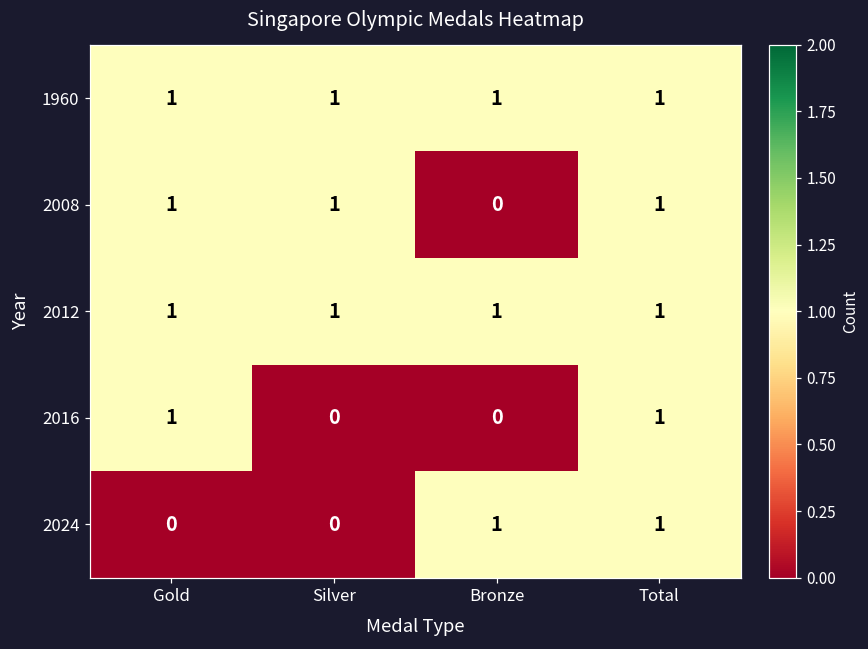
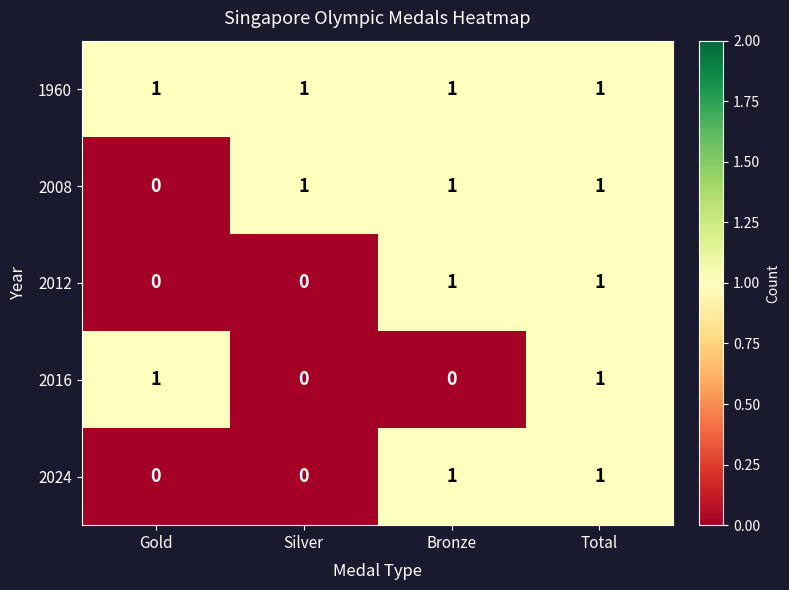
2008, Gold: 1 -> 0
2008, Bronze: 0 -> 1
2012, Gold: 1 -> 0
2012, Silver: 1 -> 0
